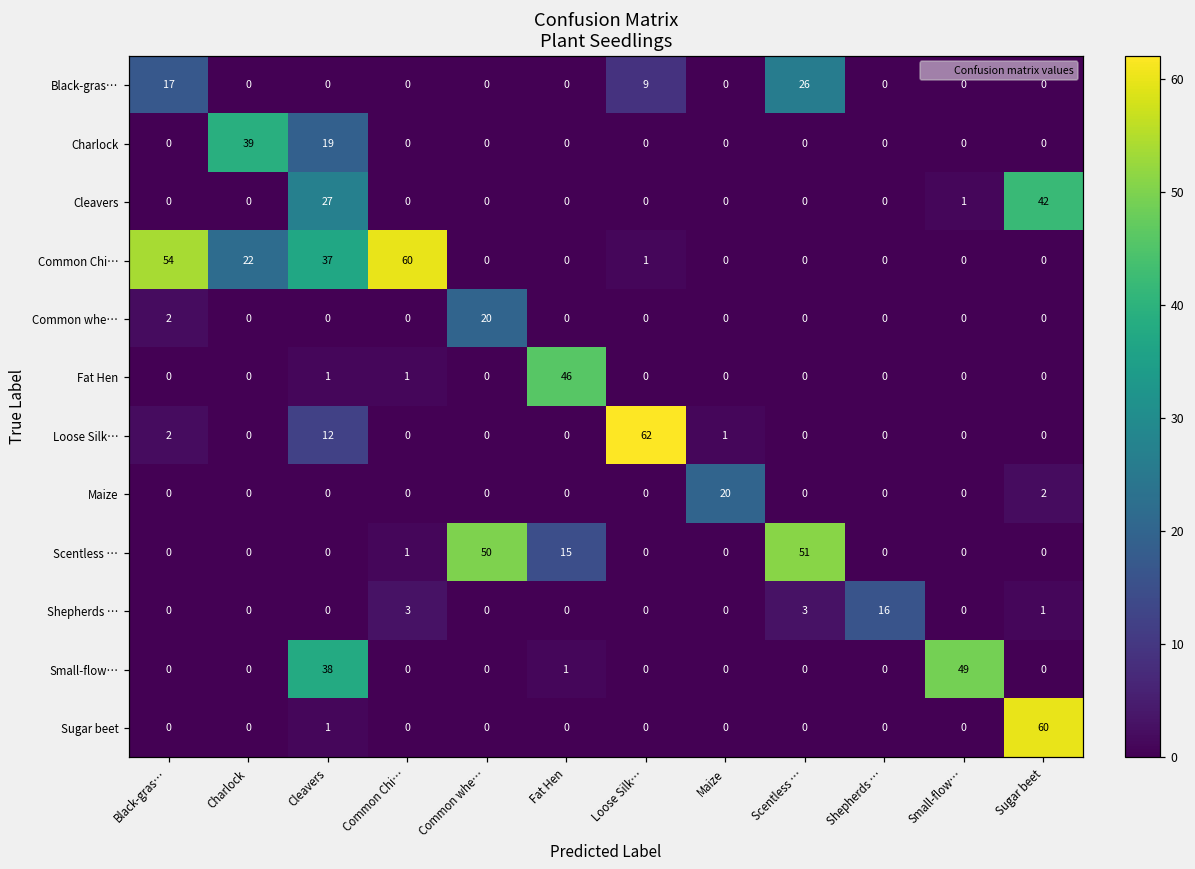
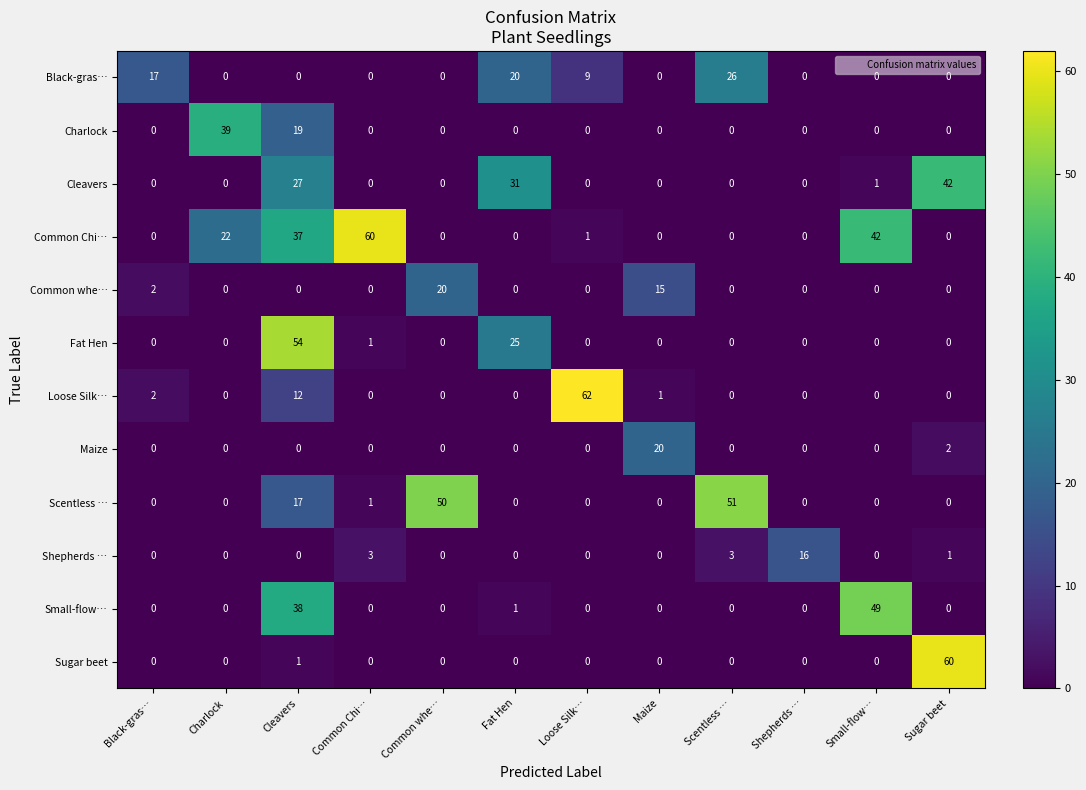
Black-gras…, Fat Hen: 0 -> 20
Cleavers, Fat Hen: 0 -> 31
Common Chi…, Black-gras…: 54 -> 0
Common Chi…, Small-flow…: 0 -> 42
Common whe…, Maize: 0 -> 15
Fat Hen, Cleavers: 1 -> 54
Fat Hen, Fat Hen: 46 -> 25
Scentless …, Cleavers: 0 -> 17
Scentless …, Fat Hen: 15 -> 0
